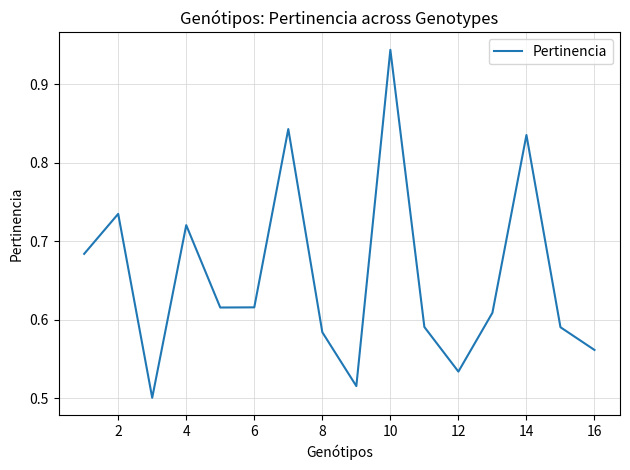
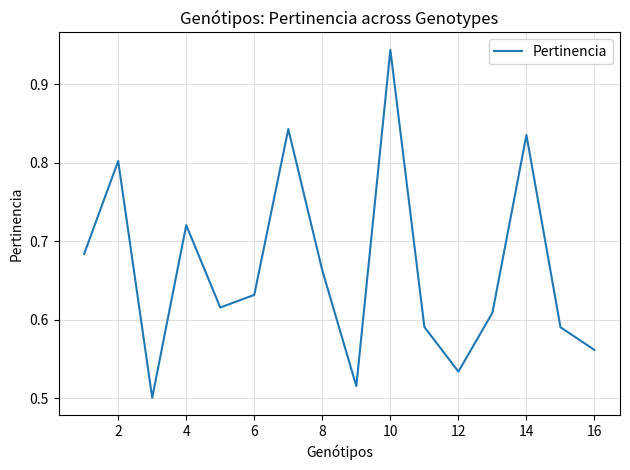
2: 0.73 -> 0.80
6: 0.62 -> 0.63
8: 0.58 -> 0.66
